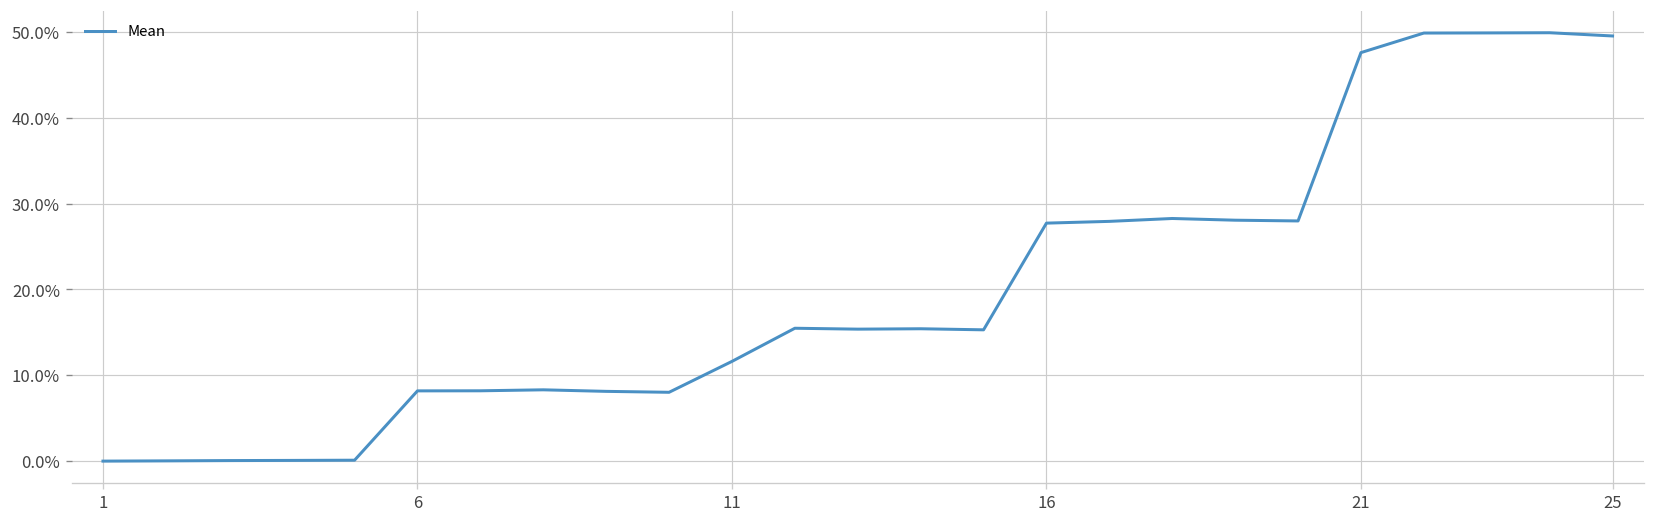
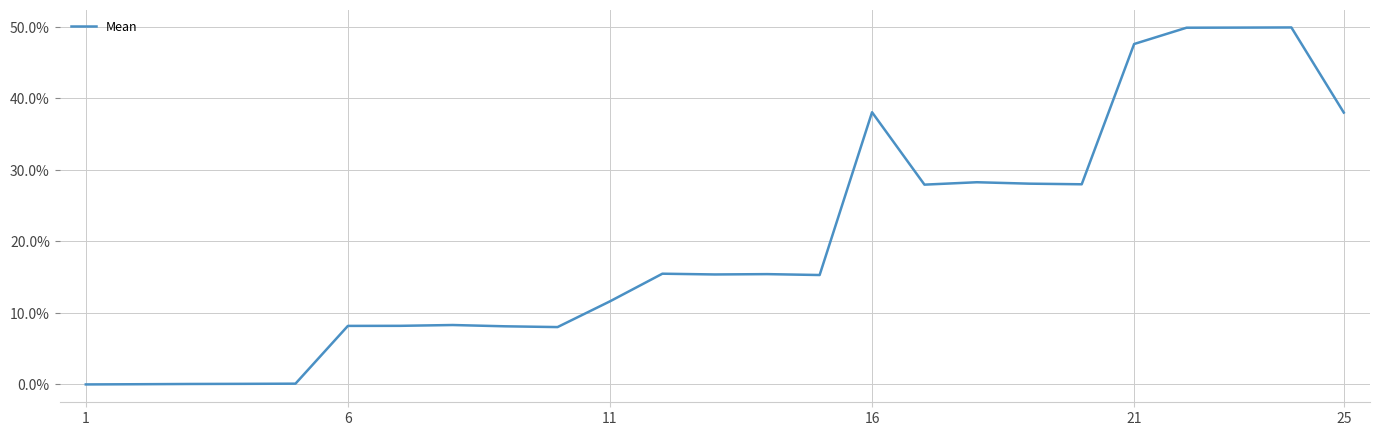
16: 28% -> 38%
25: 50% -> 38%
